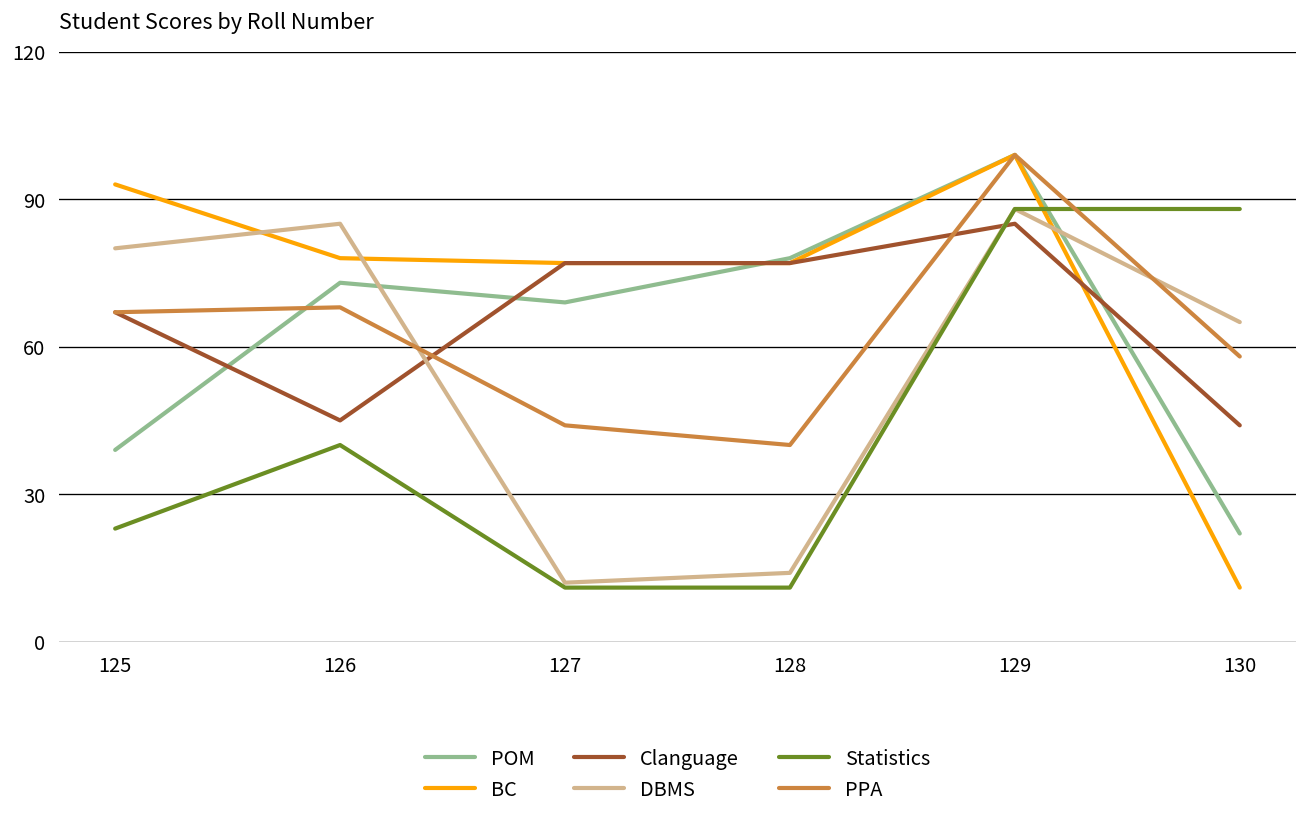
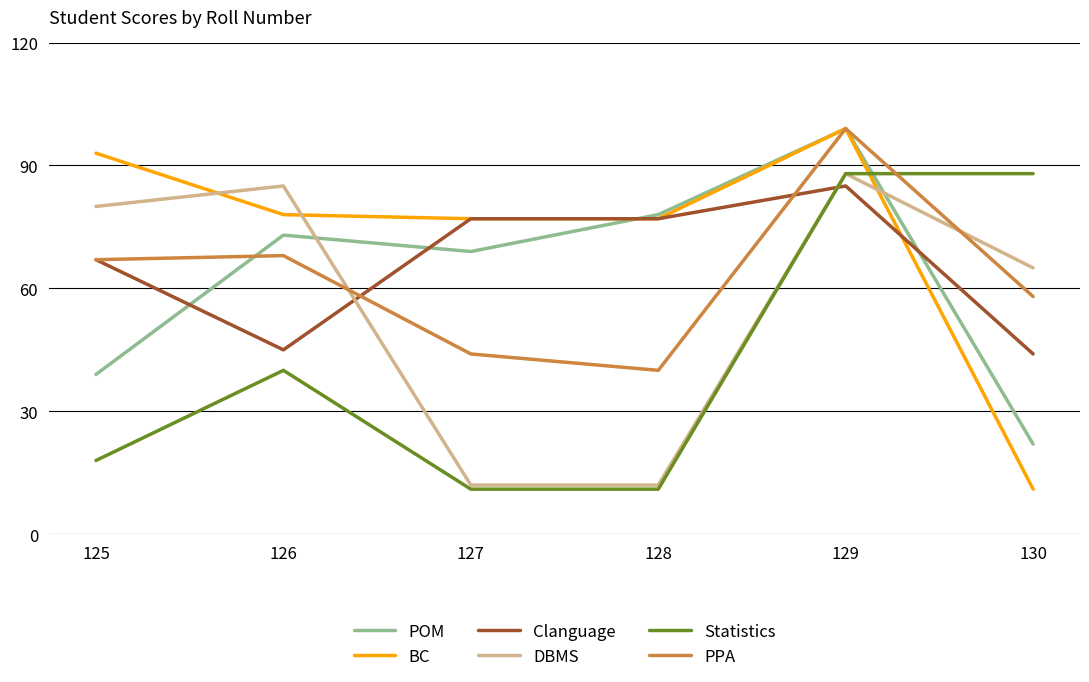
Statistics, 125: 23 -> 18
DBMS, 128: 14 -> 12
